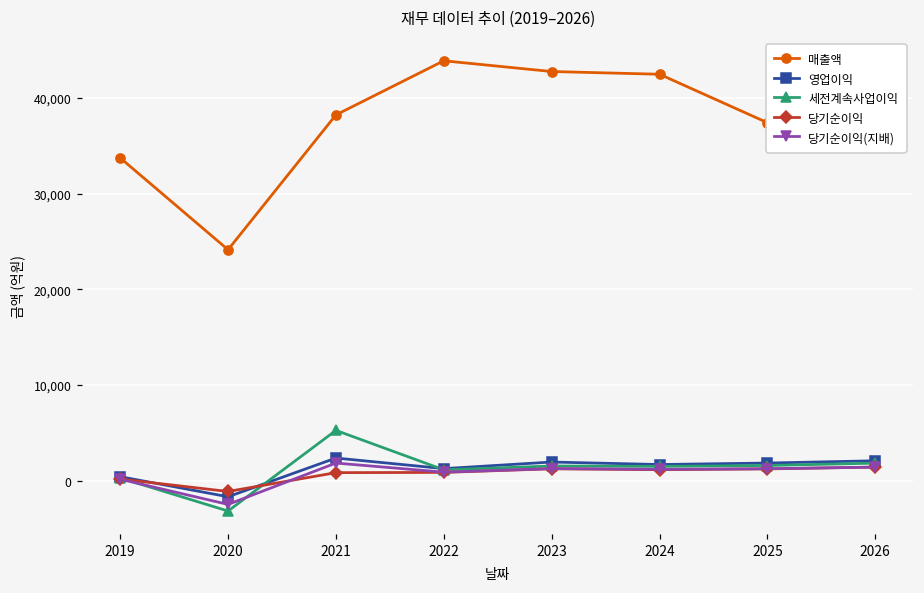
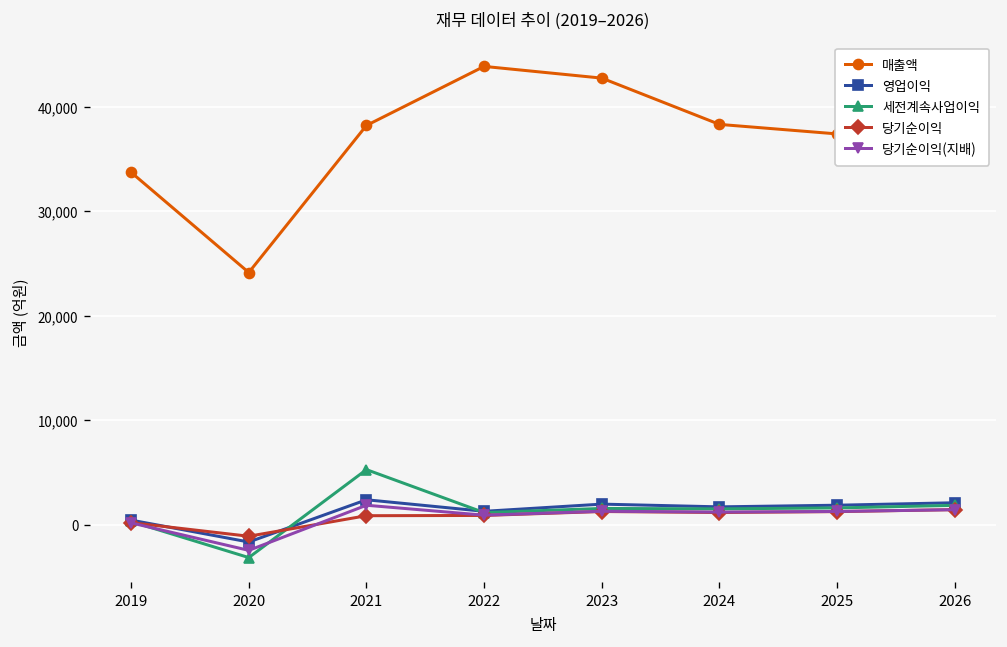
매출액, 2024: 42,000 -> 38,000
